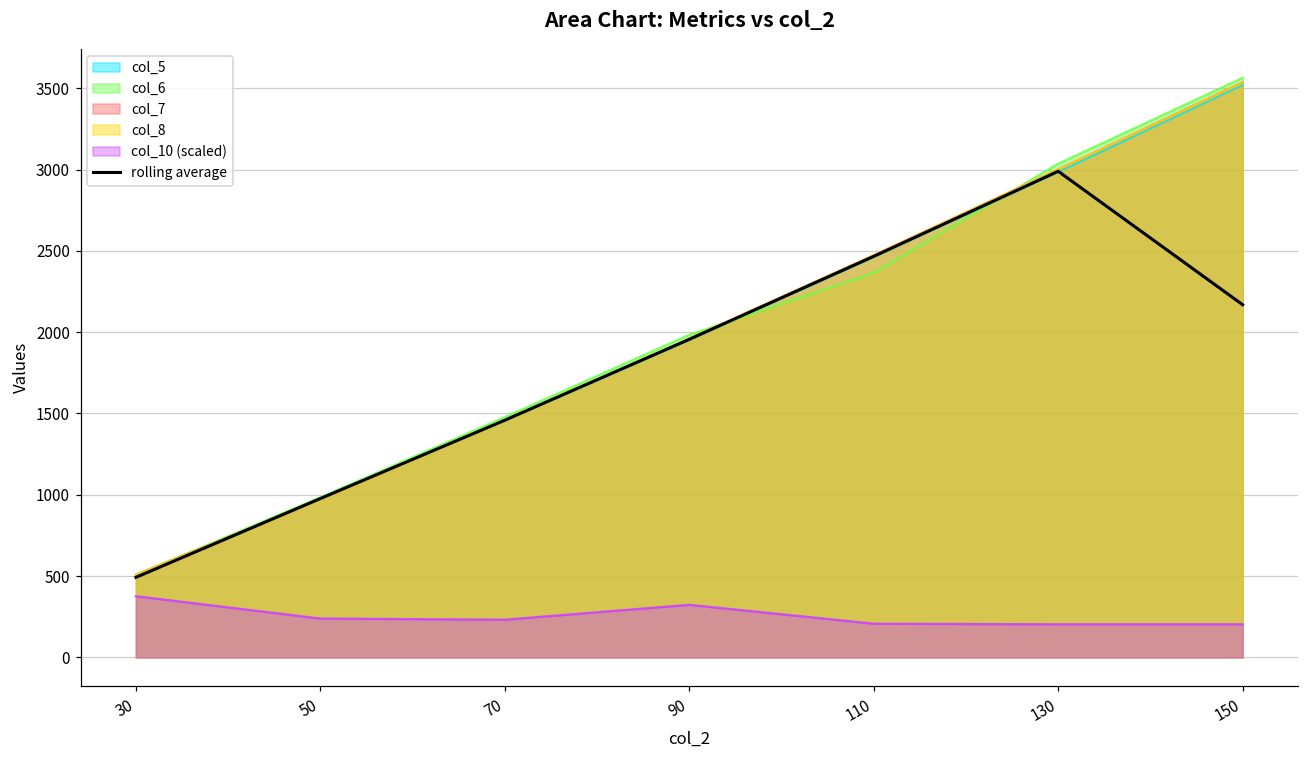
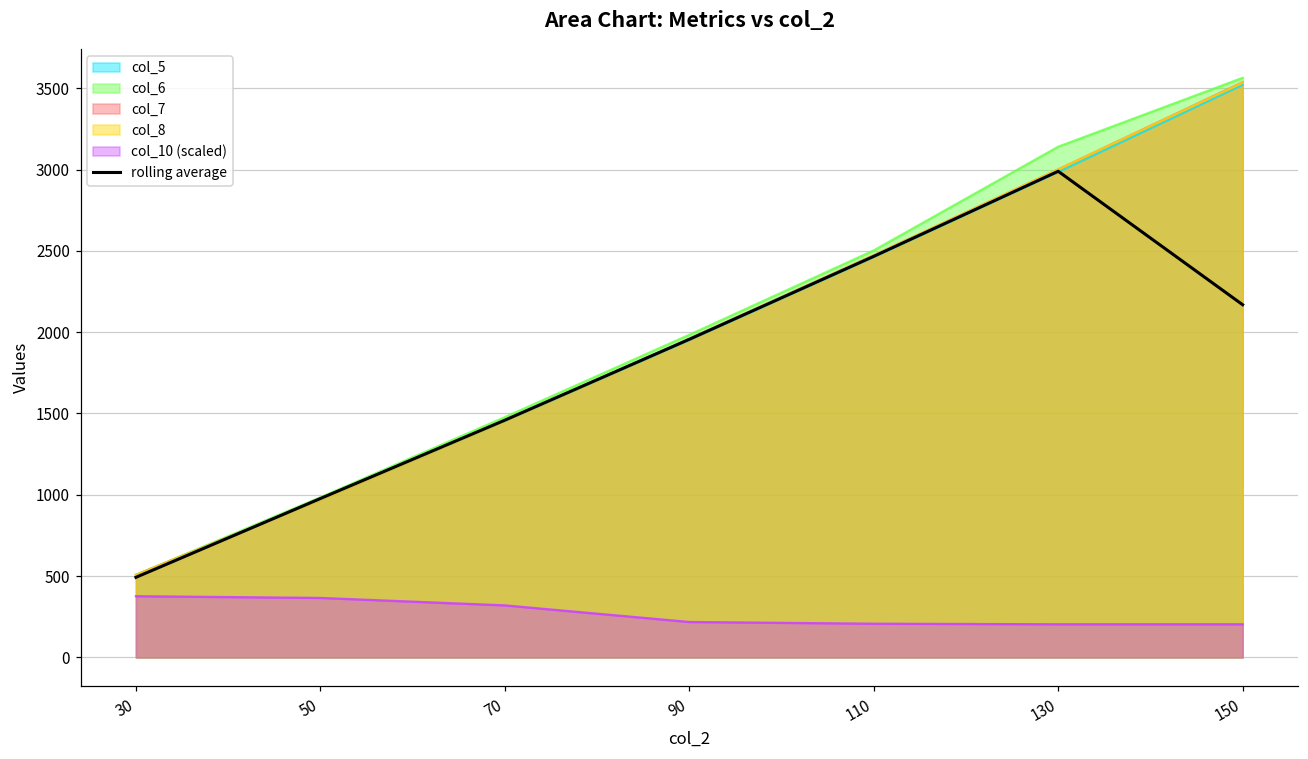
col_10 (scaled), 50: 240 -> 370
col_10 (scaled), 70: 230 -> 320
col_10 (scaled), 90: 320 -> 220
col_6, 110: 2360 -> 2500
col_6, 130: 3040 -> 3140
